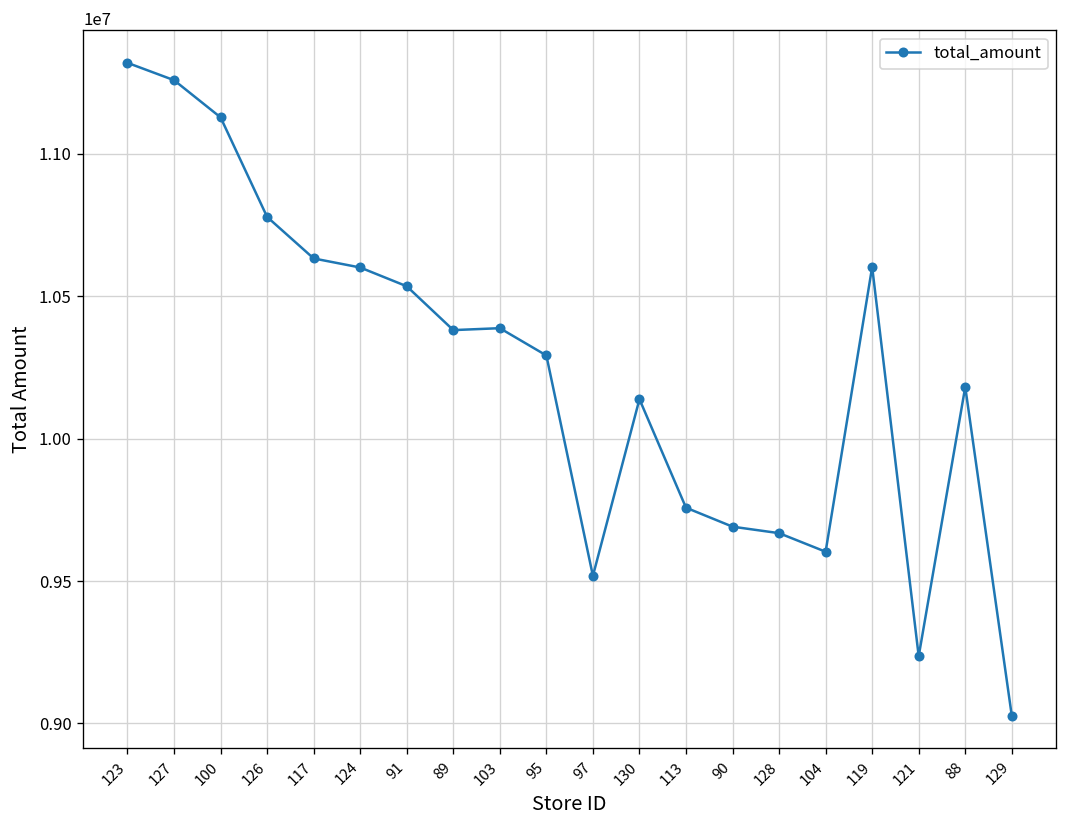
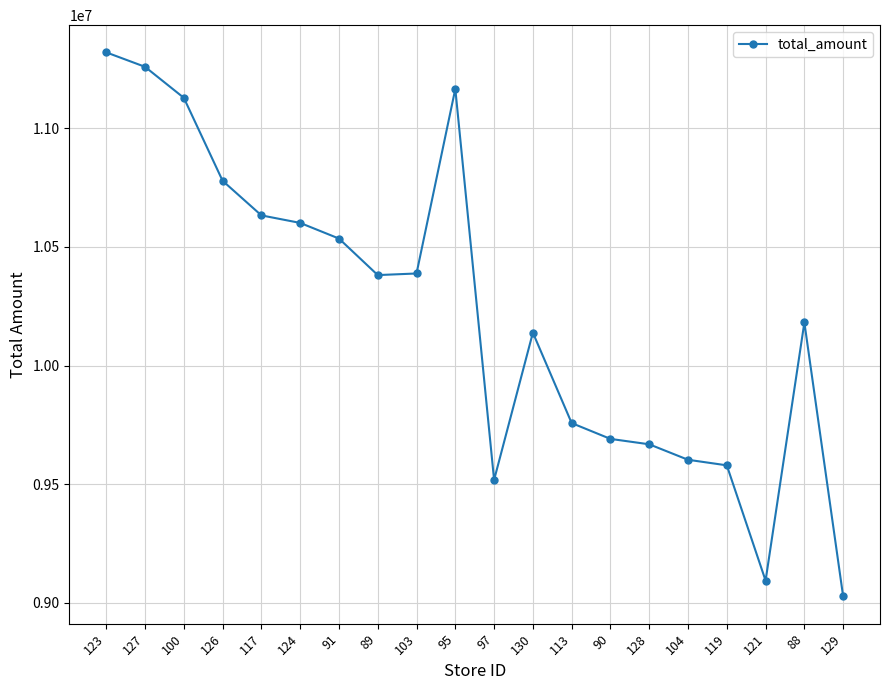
95: 10290000 -> 11170000
119: 10600000 -> 9580000
121: 9240000 -> 9090000
